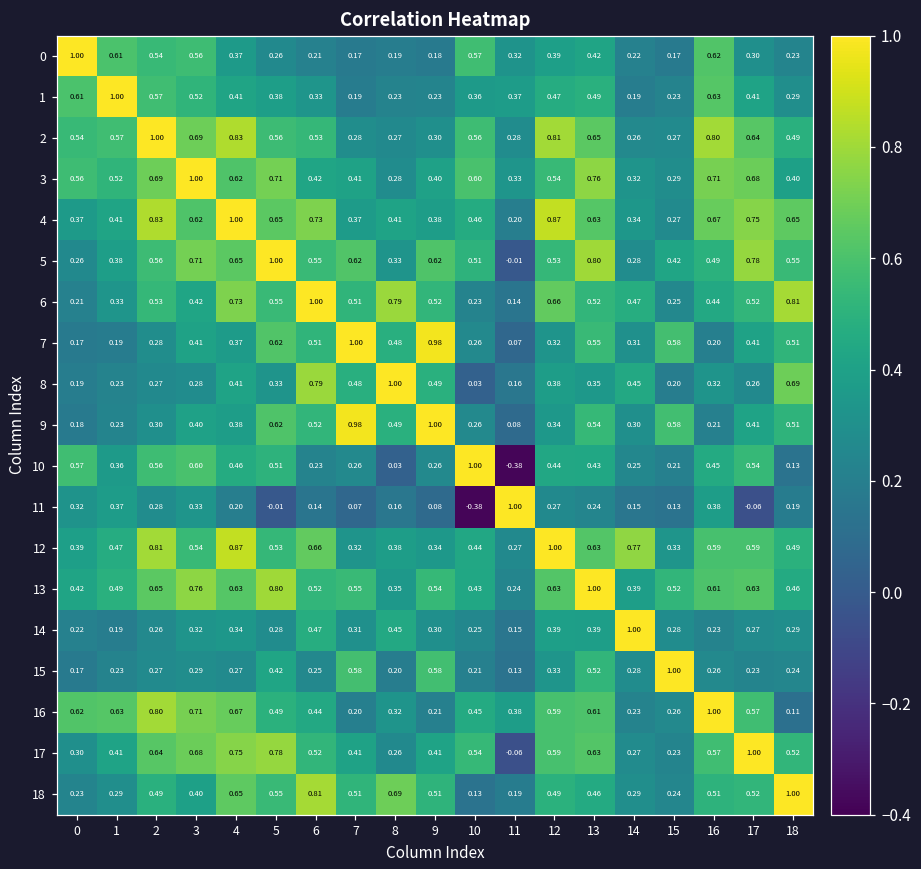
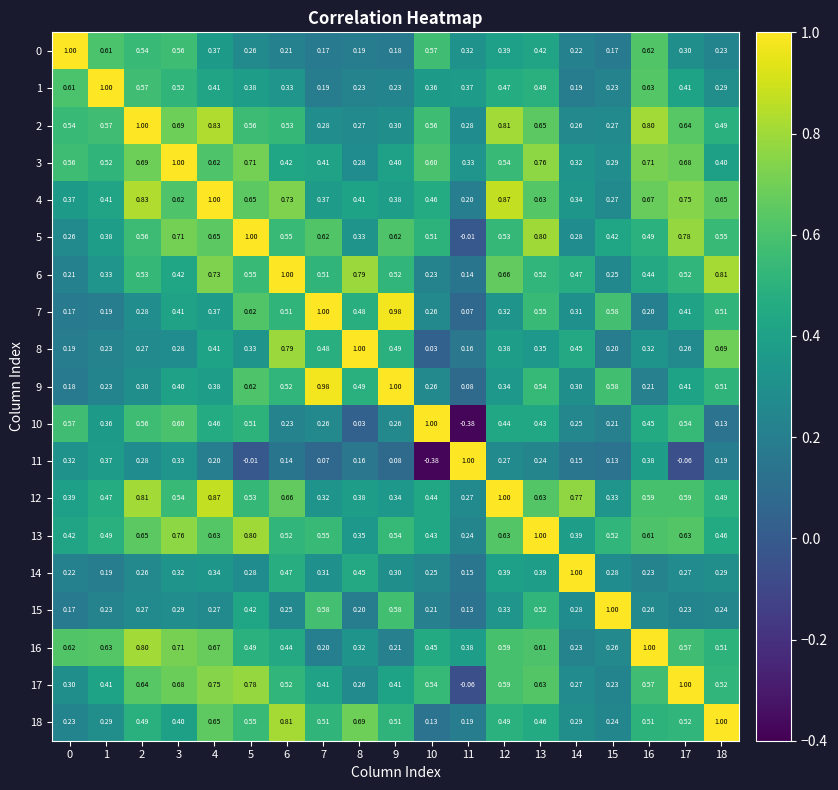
16, 18: 0.11 -> 0.51
